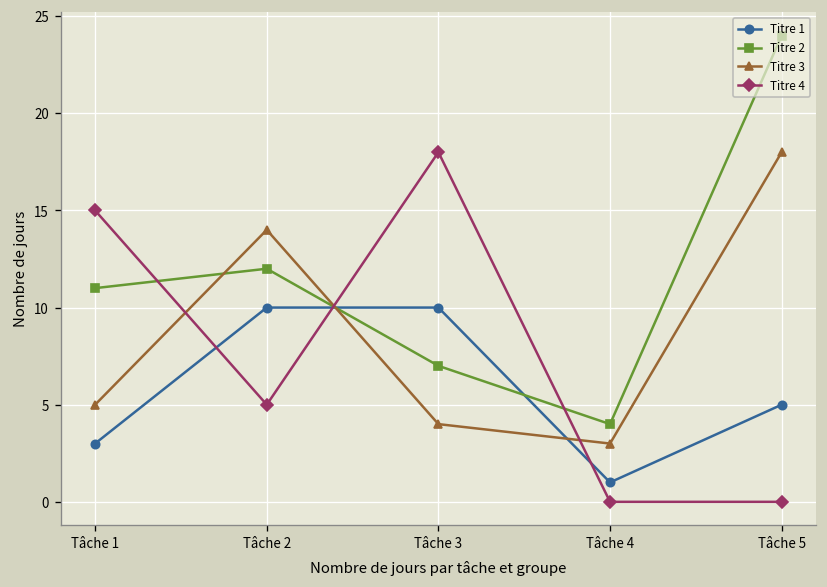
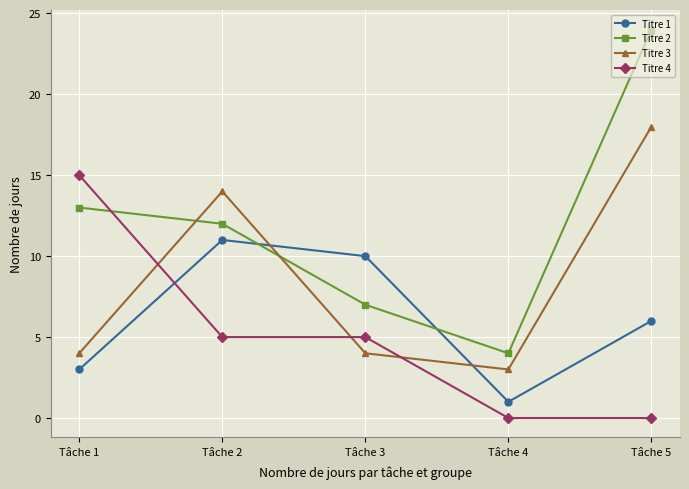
Titre 2, Tâche 1: 11 -> 13
Titre 3, Tâche 1: 5 -> 4
Titre 1, Tâche 2: 10 -> 11
Titre 4, Tâche 3: 18 -> 5
Titre 1, Tâche 5: 5 -> 6
